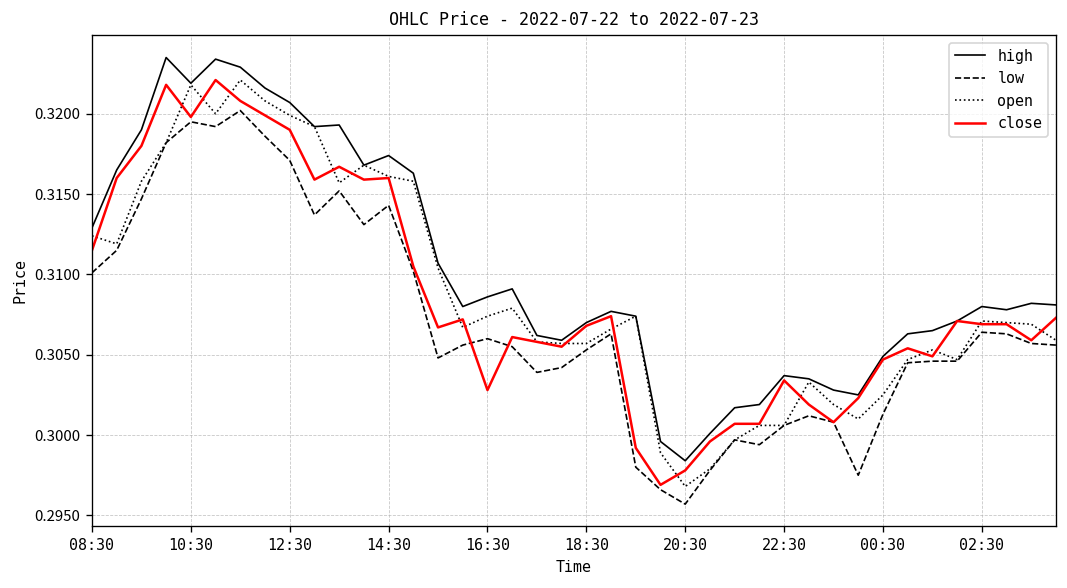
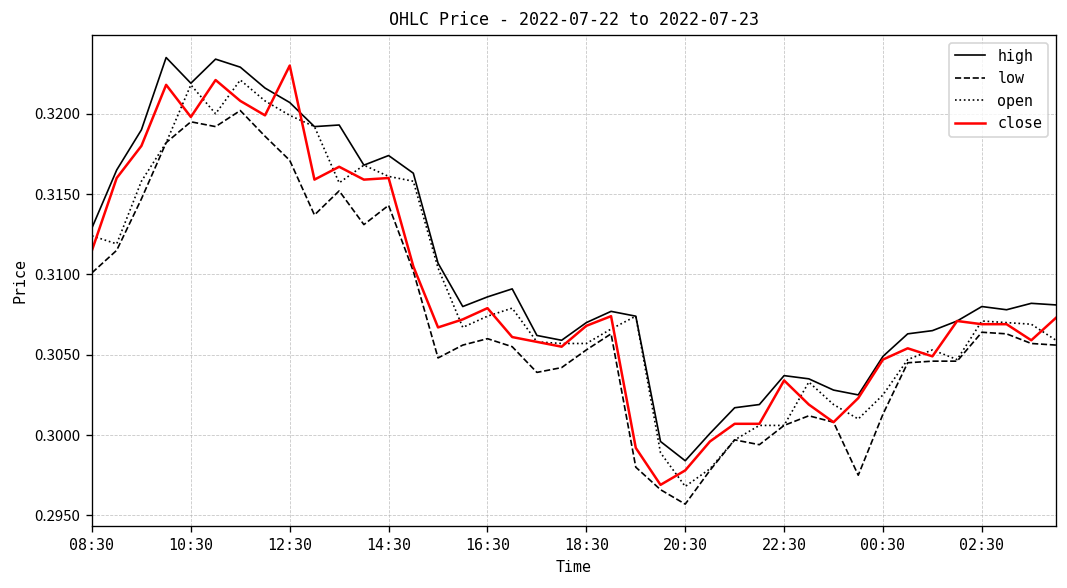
close, 12:30: 0.319 -> 0.323
close, 16:30: 0.3028 -> 0.3079
